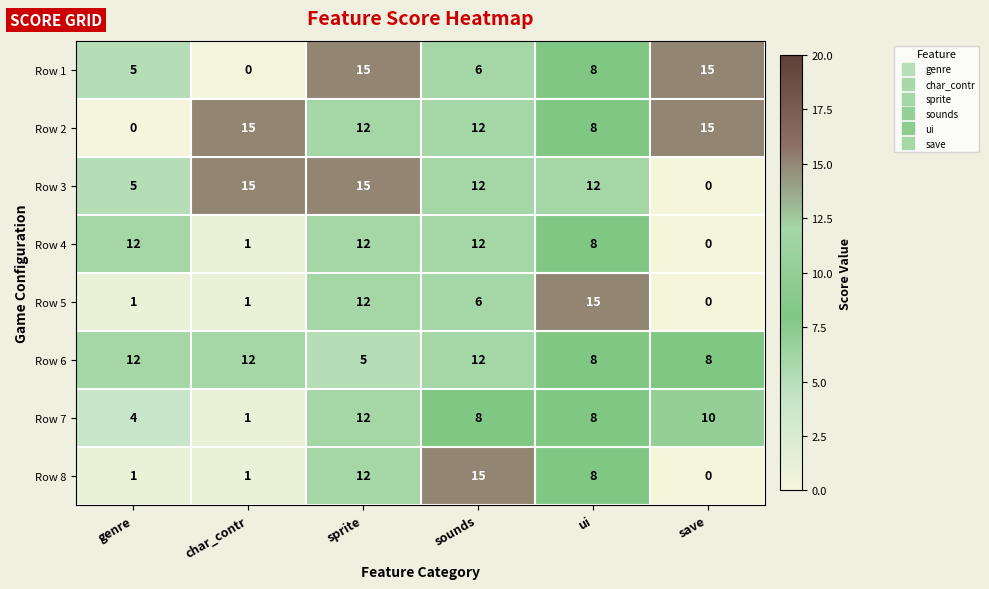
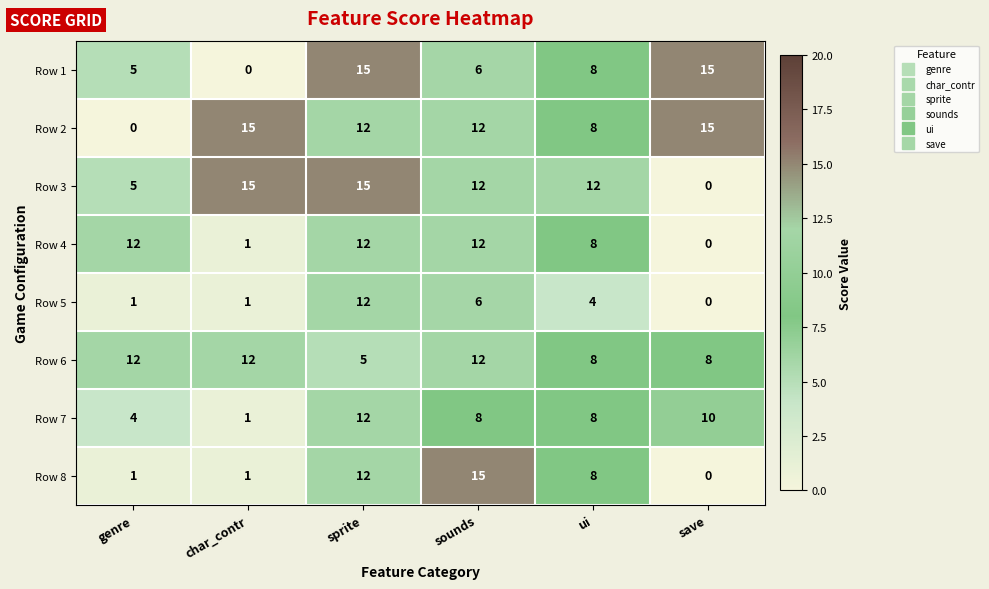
Row 5, ui: 15 -> 4
